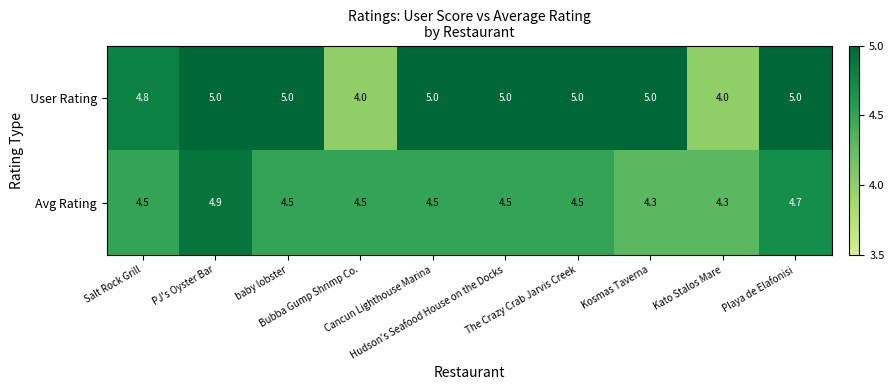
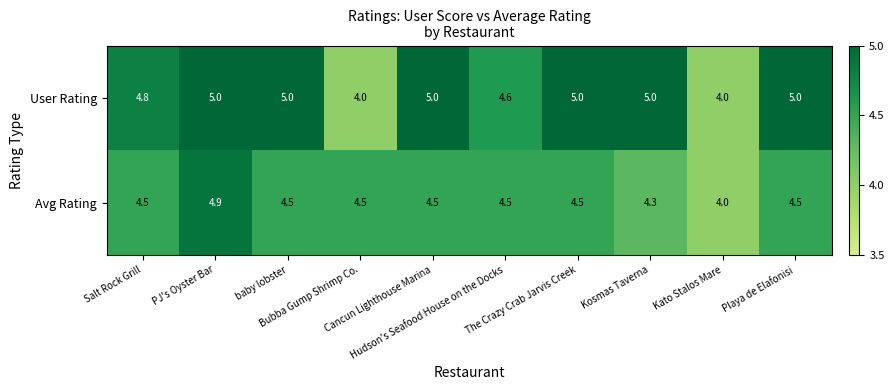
User Rating, Hudson's Seafood House on the Docks: 5.0 -> 4.6
Avg Rating, Kato Stalos Mare: 4.3 -> 4.0
Avg Rating, Playa de Elafonisi: 4.7 -> 4.5
